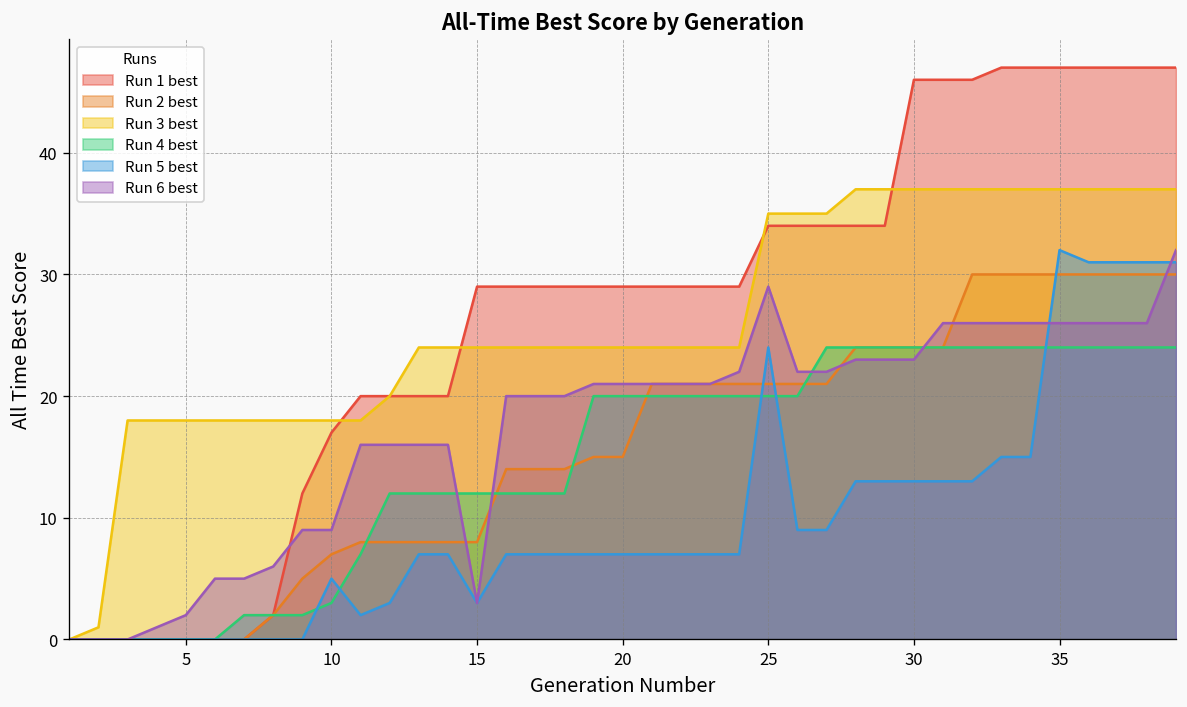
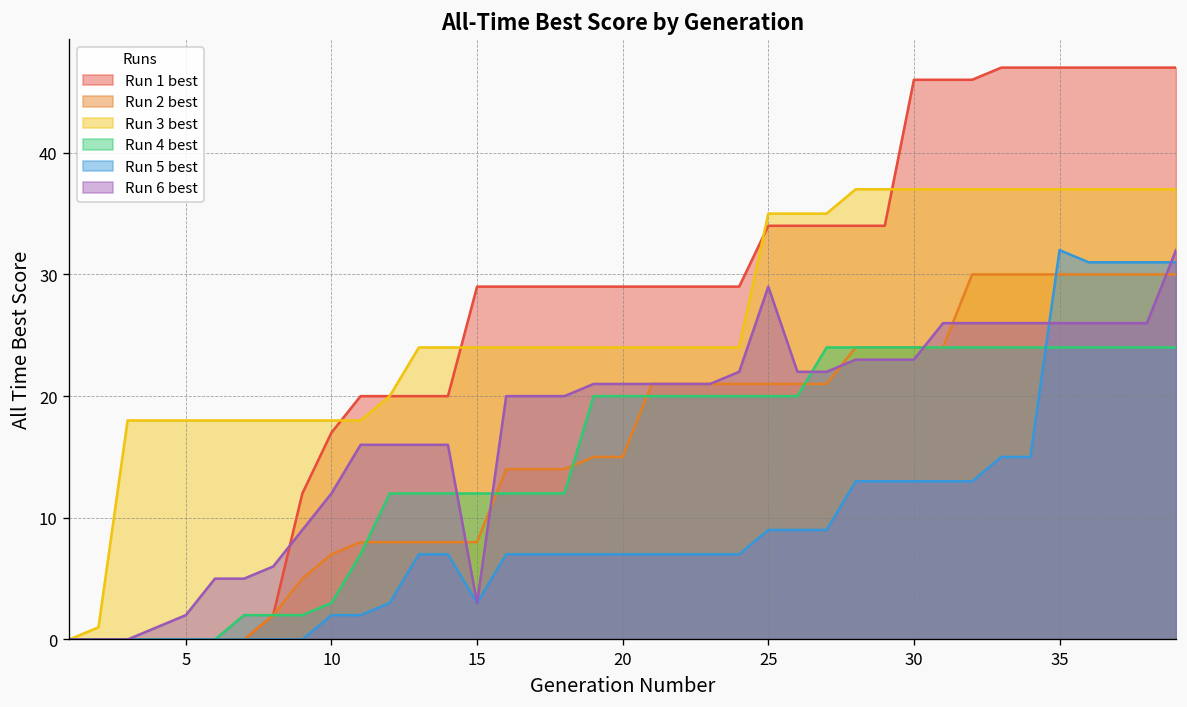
Run 5 best, 10: 5 -> 2
Run 6 best, 10: 9 -> 12
Run 5 best, 25: 24 -> 9
